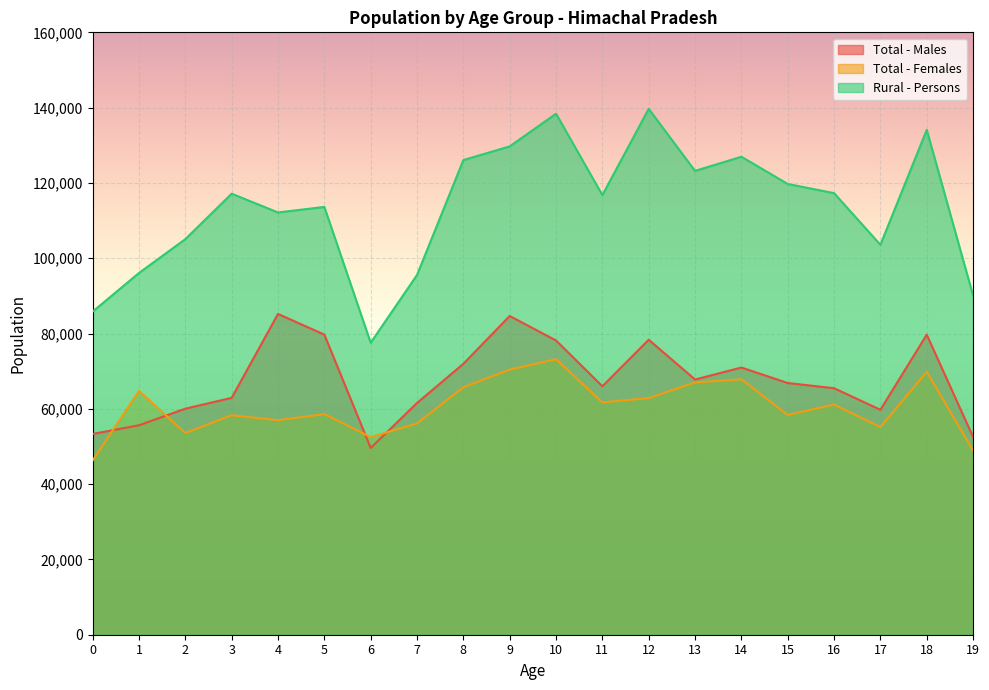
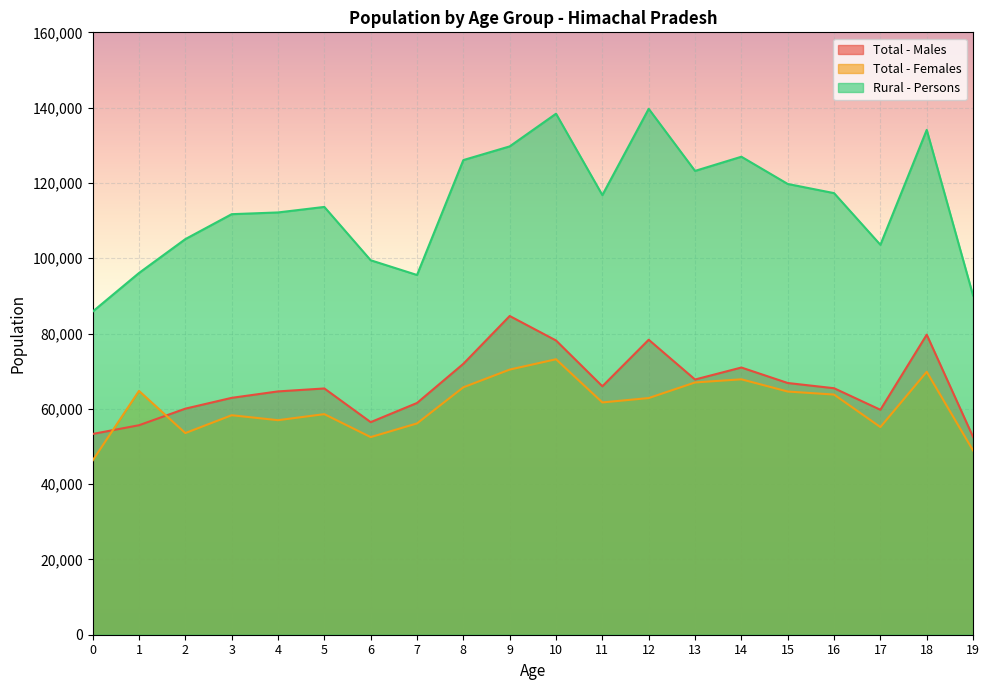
Rural - Persons, 3: 117,000 -> 112,000
Total - Males, 4: 85,000 -> 65,000
Total - Males, 5: 80,000 -> 65,000
Total - Males, 6: 50,000 -> 56,000
Rural - Persons, 6: 78,000 -> 99,000
Total - Females, 15: 58,000 -> 65,000
Total - Females, 16: 61,000 -> 64,000
